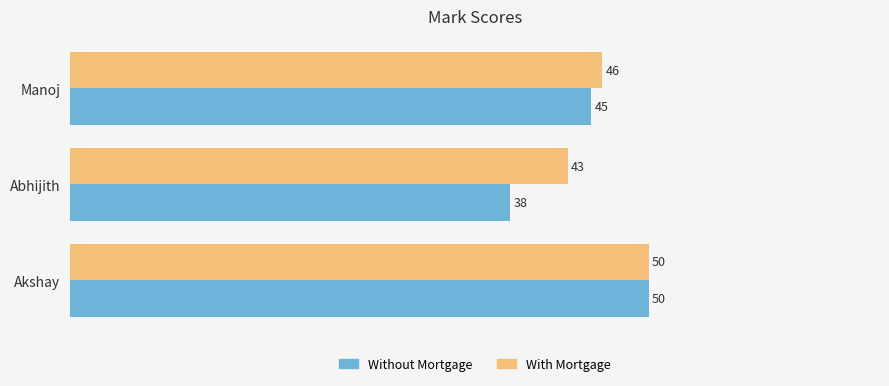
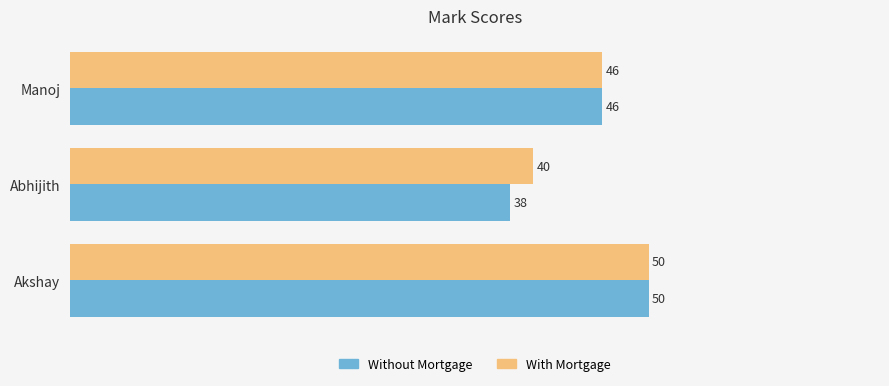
Without Mortgage, Manoj: 45 -> 46
With Mortgage, Abhijith: 43 -> 40
